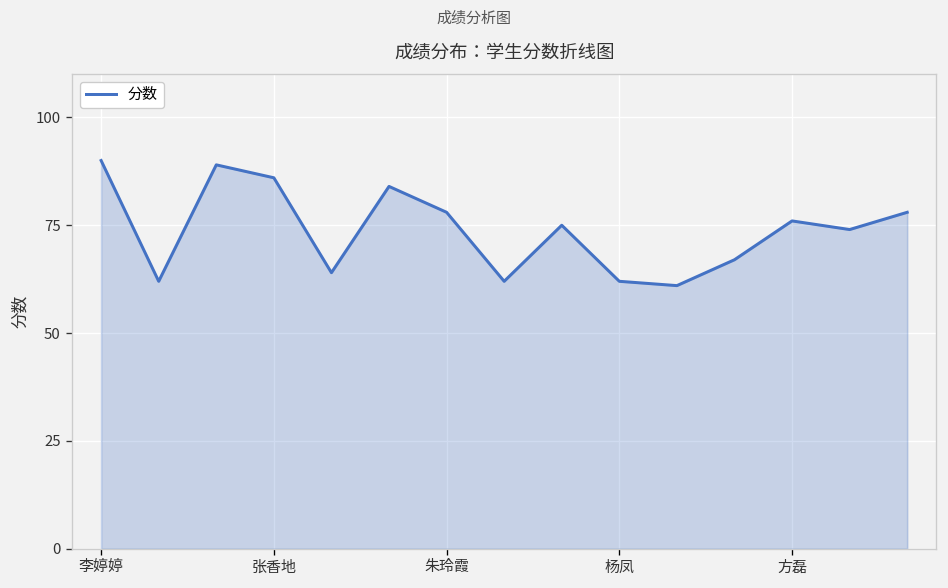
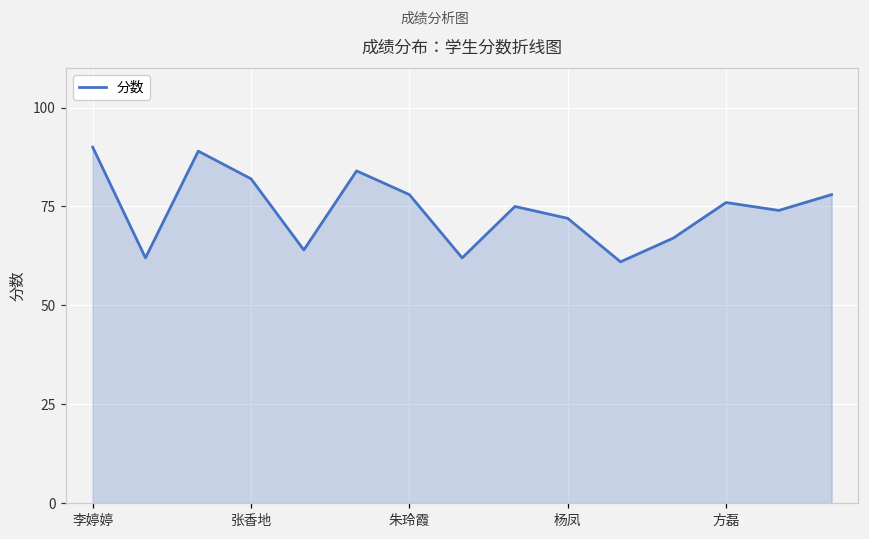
张香地: 86 -> 82
杨凤: 62 -> 72
